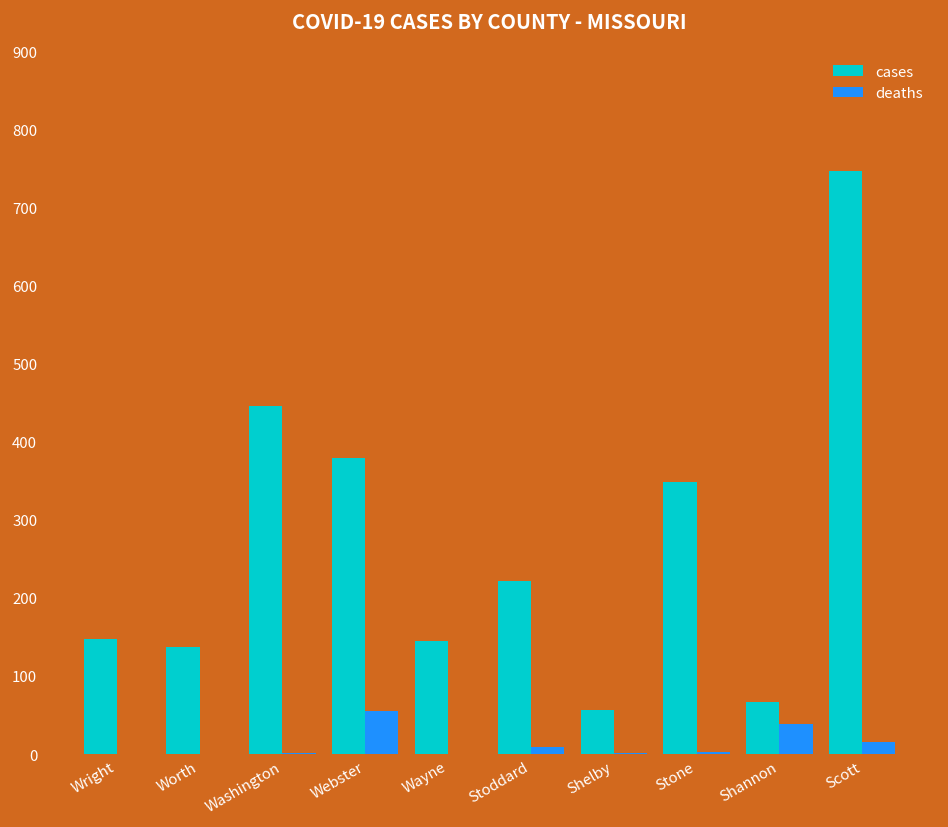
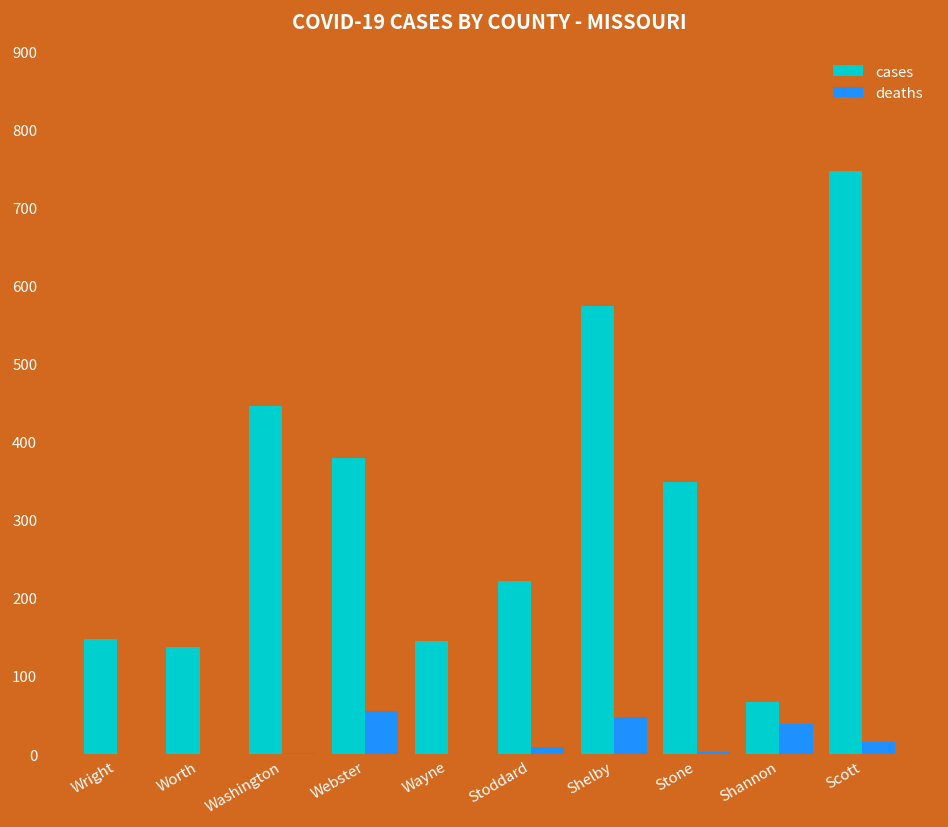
cases, Shelby: 60 -> 570
deaths, Shelby: 0 -> 50
